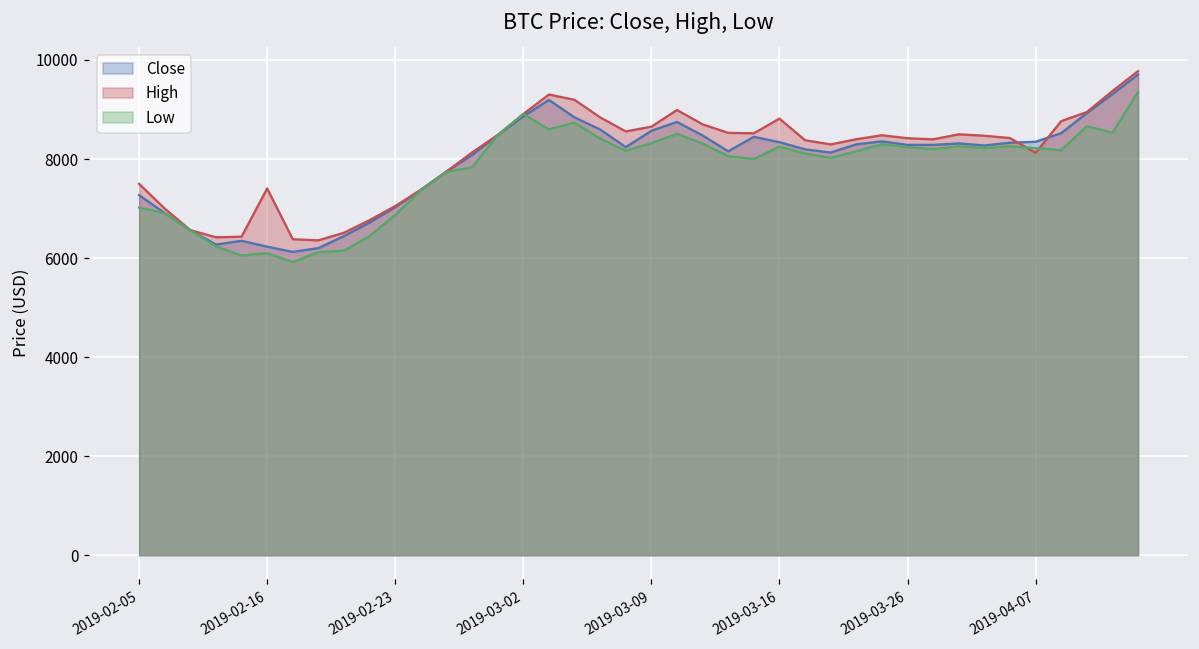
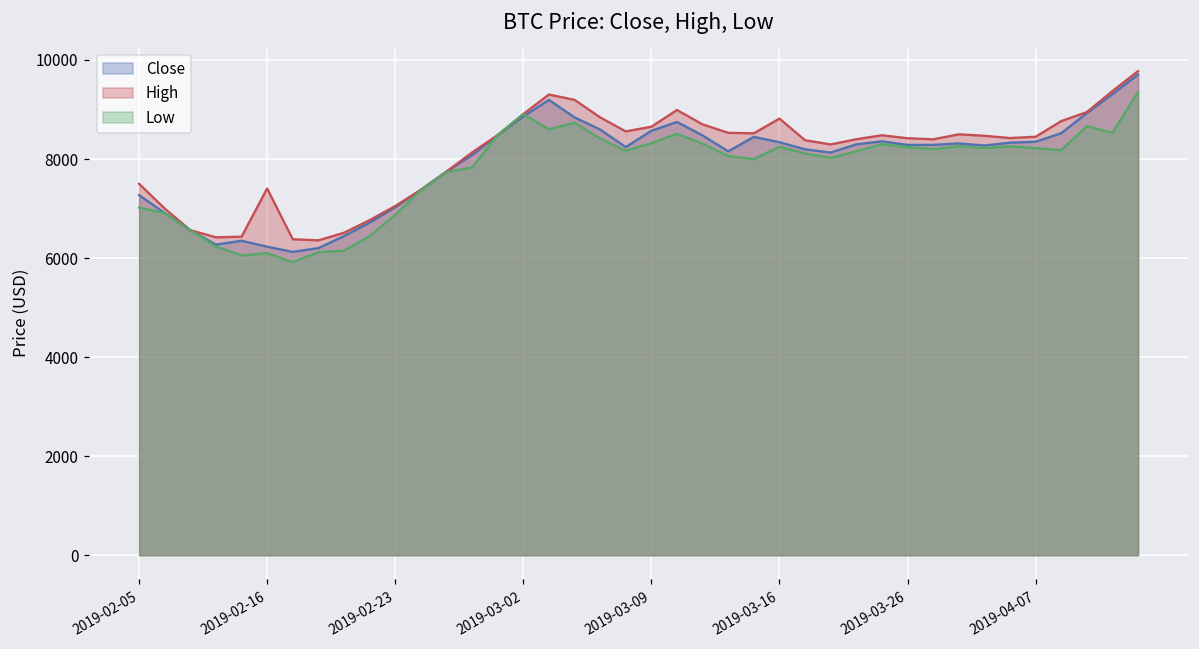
High, 2019-04-07: 8100 -> 8500
